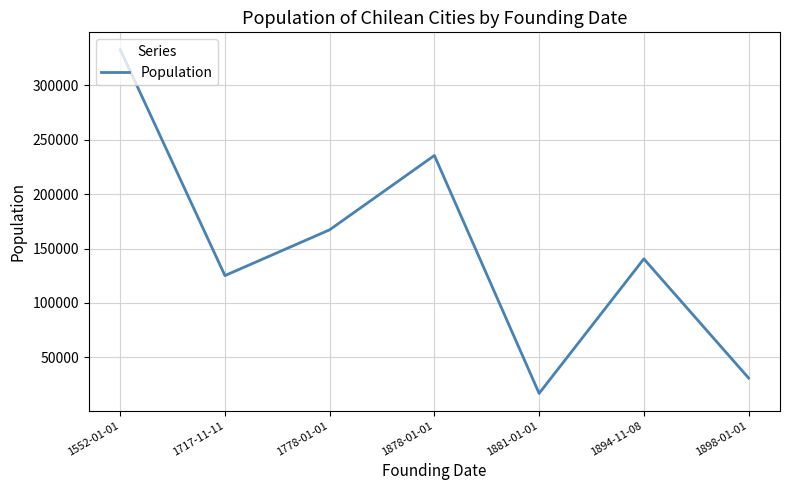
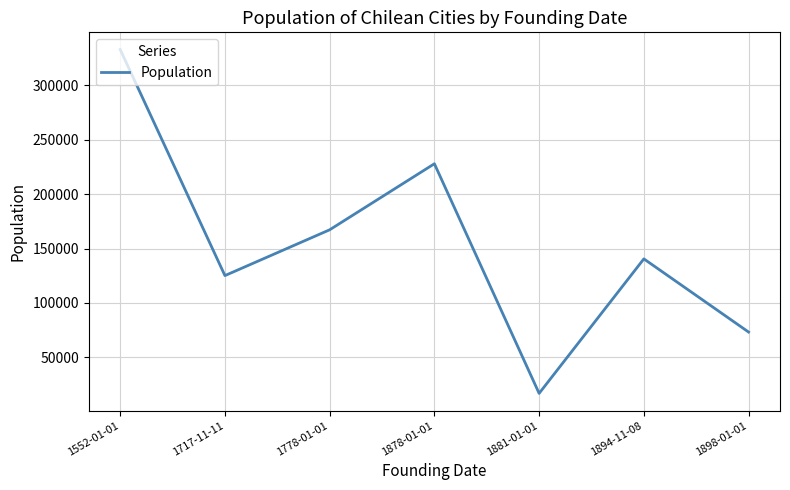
1878-01-01: 236000 -> 228000
1898-01-01: 31000 -> 73000
